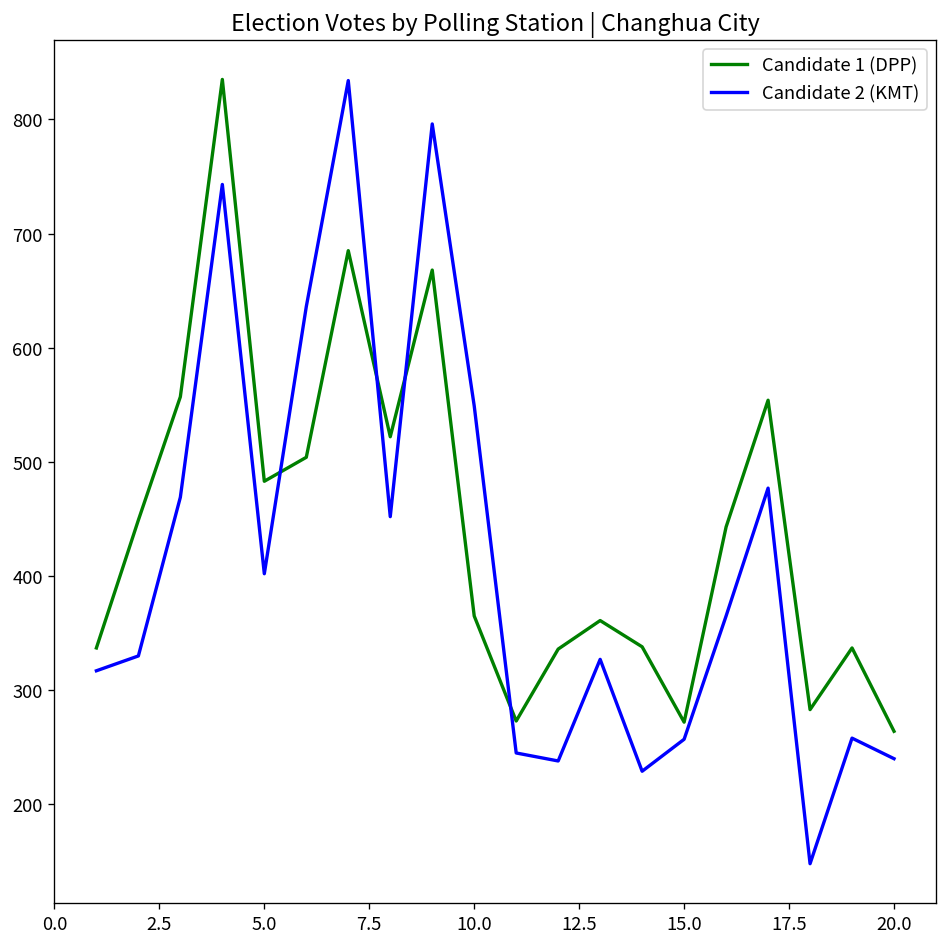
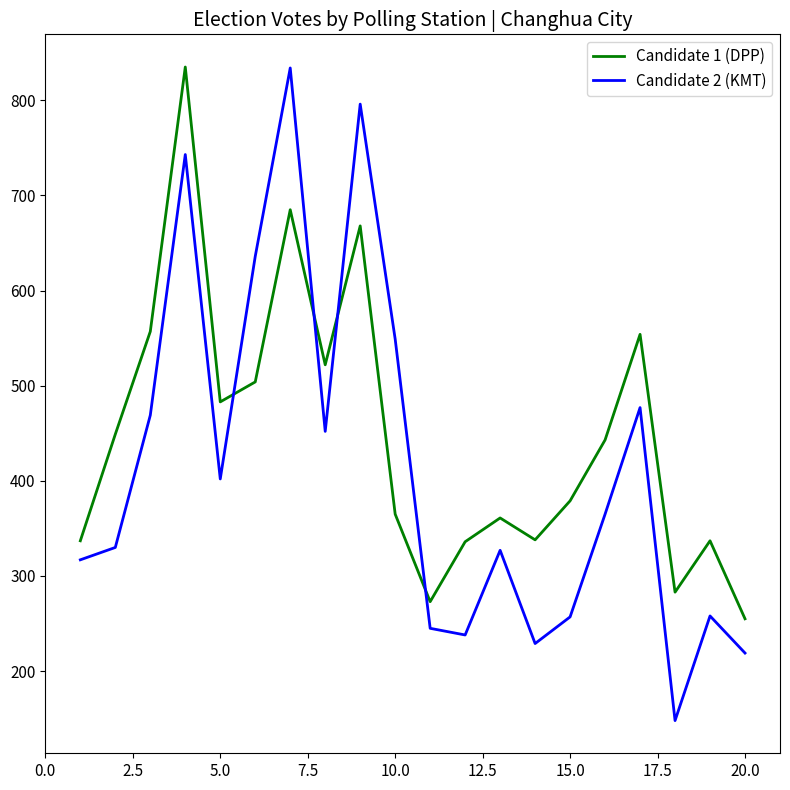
Candidate 1 (DPP), 15.0: 270 -> 380
Candidate 1 (DPP), 20.0: 264 -> 255
Candidate 2 (KMT), 20.0: 240 -> 220
